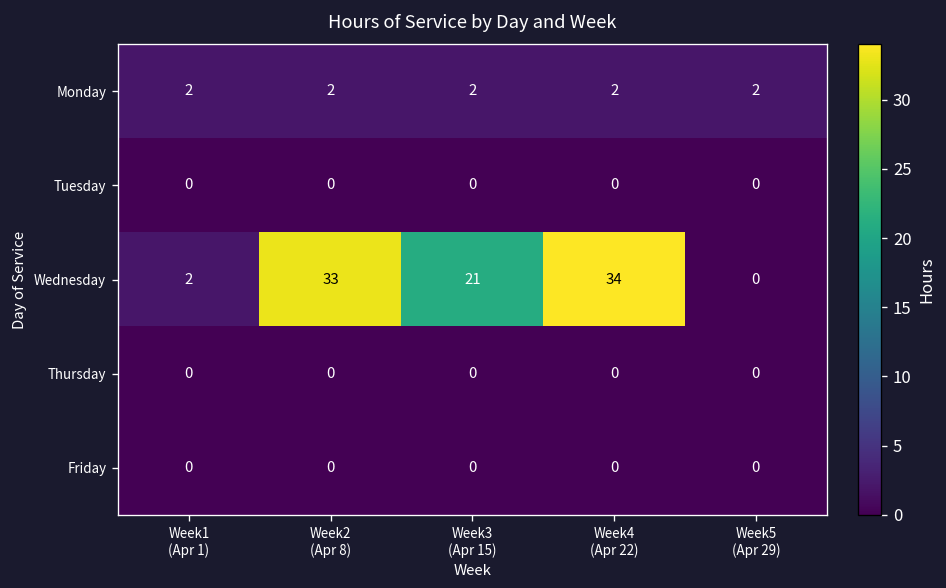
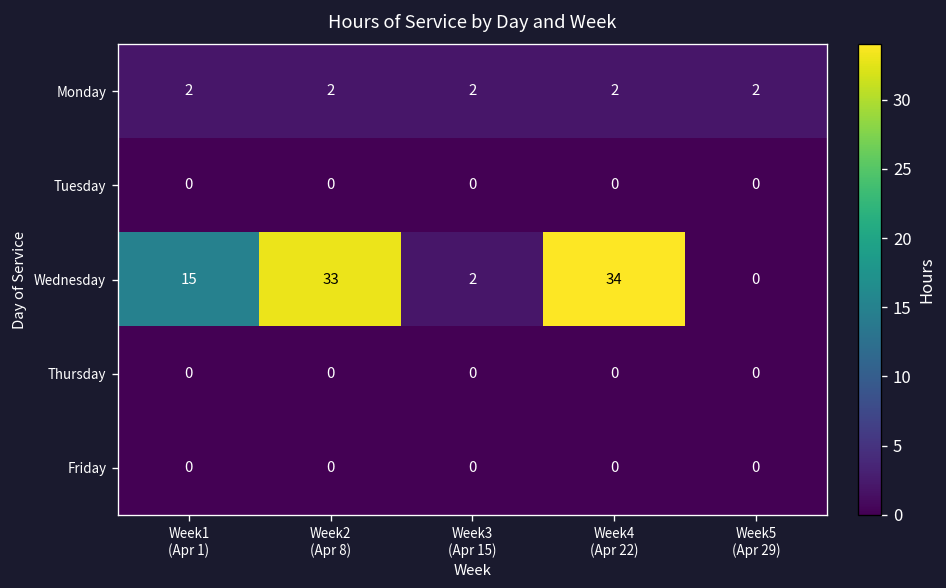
Wednesday, Week1 (Apr 1): 2 -> 15
Wednesday, Week3 (Apr 15): 21 -> 2
